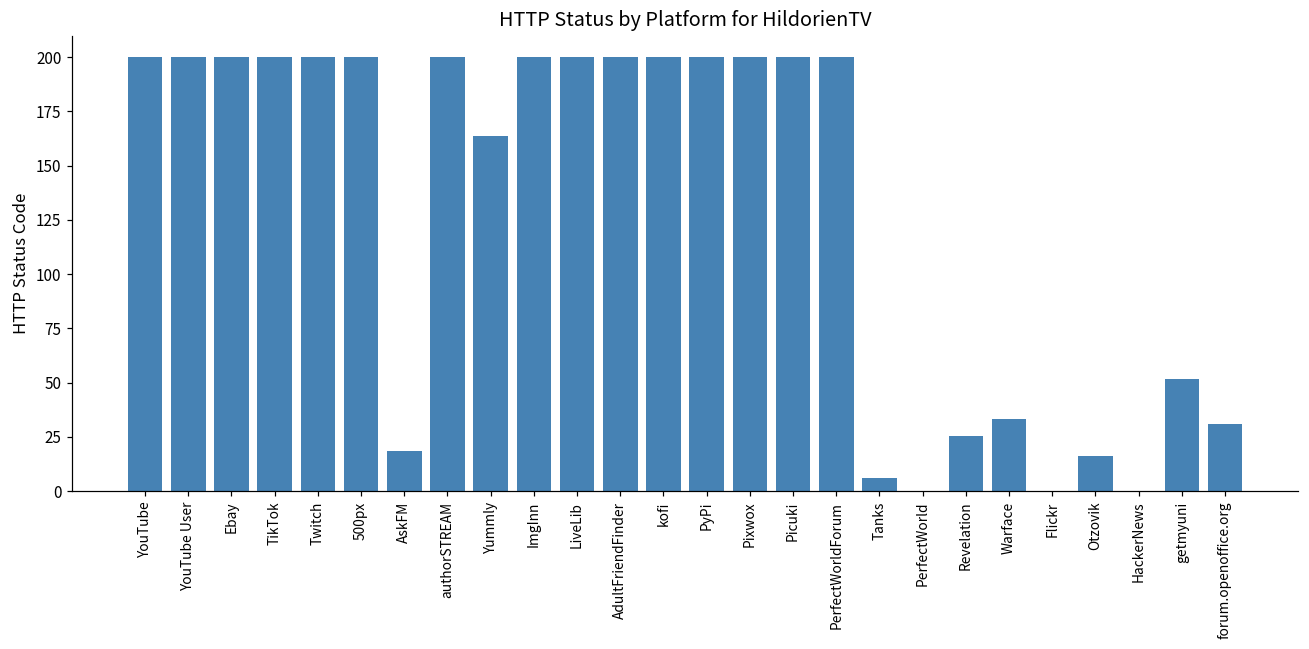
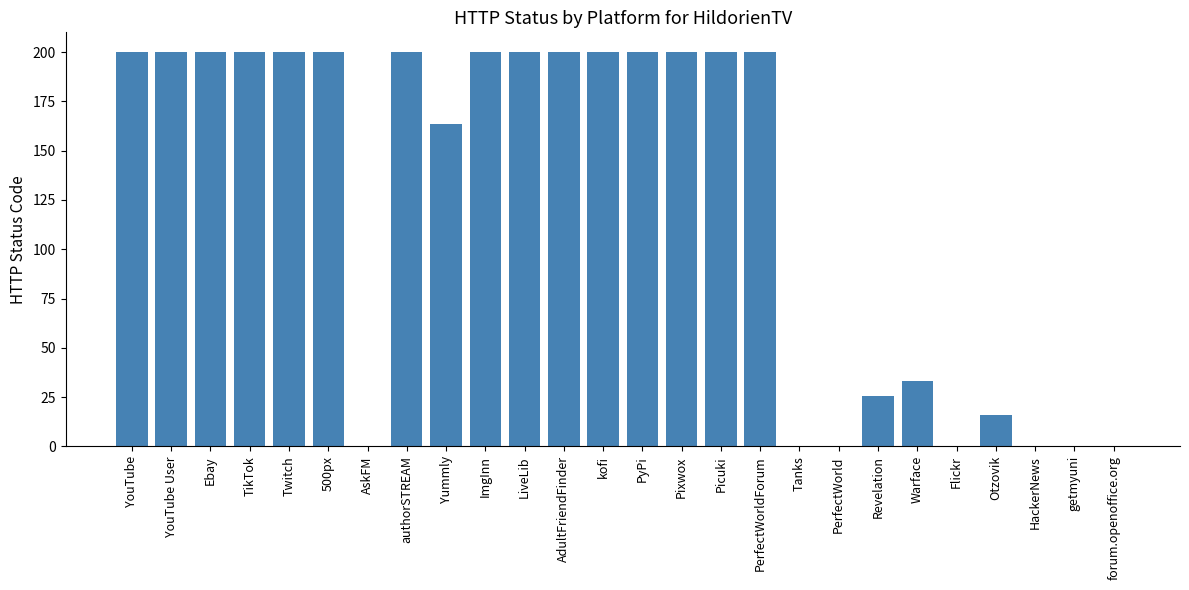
AskFM: 19 -> 0
Tanks: 6 -> 0
getmyuni: 52 -> 0
forum.openoffice.org: 31 -> 0
